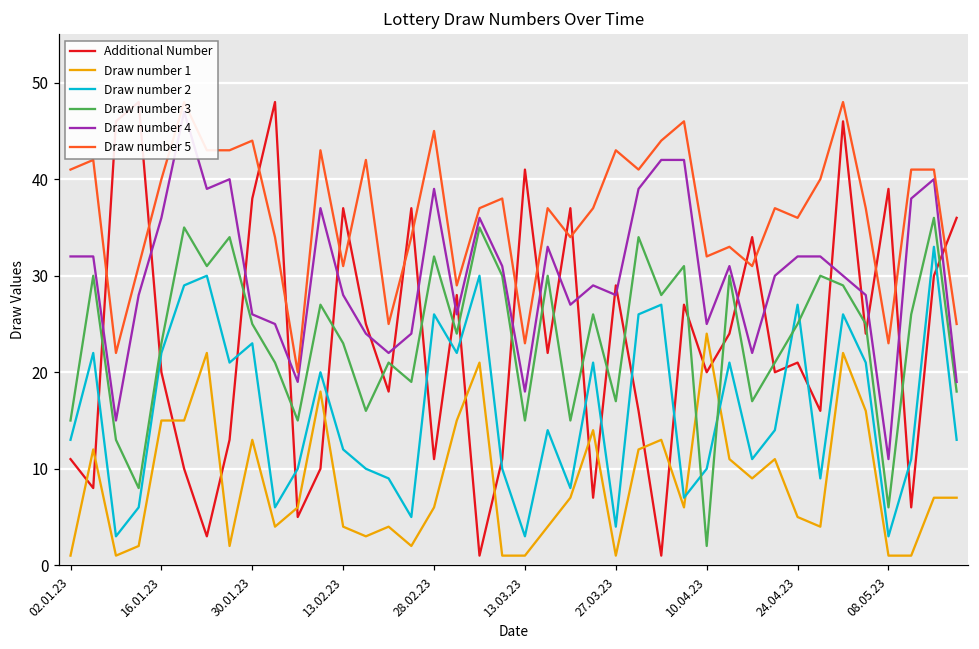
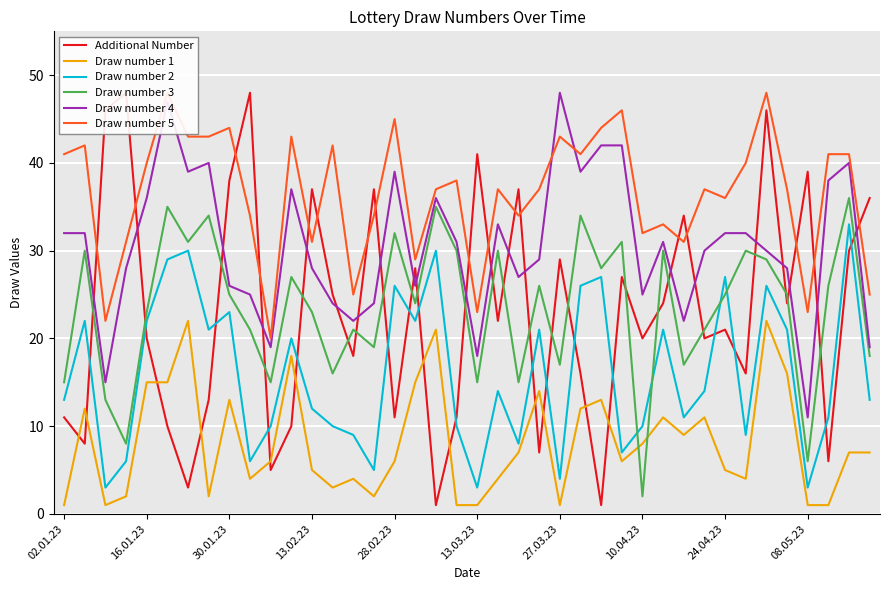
Draw number 1, 13.02.23: 4 -> 5
Draw number 4, 27.03.23: 28 -> 48
Draw number 1, 10.04.23: 24 -> 8
